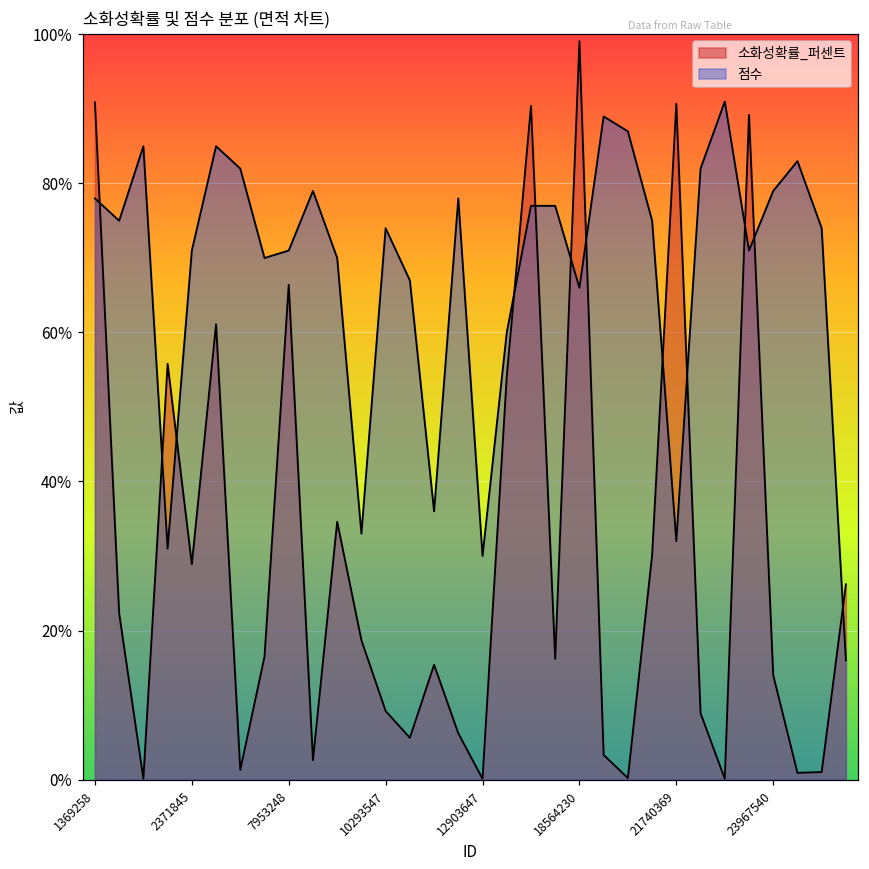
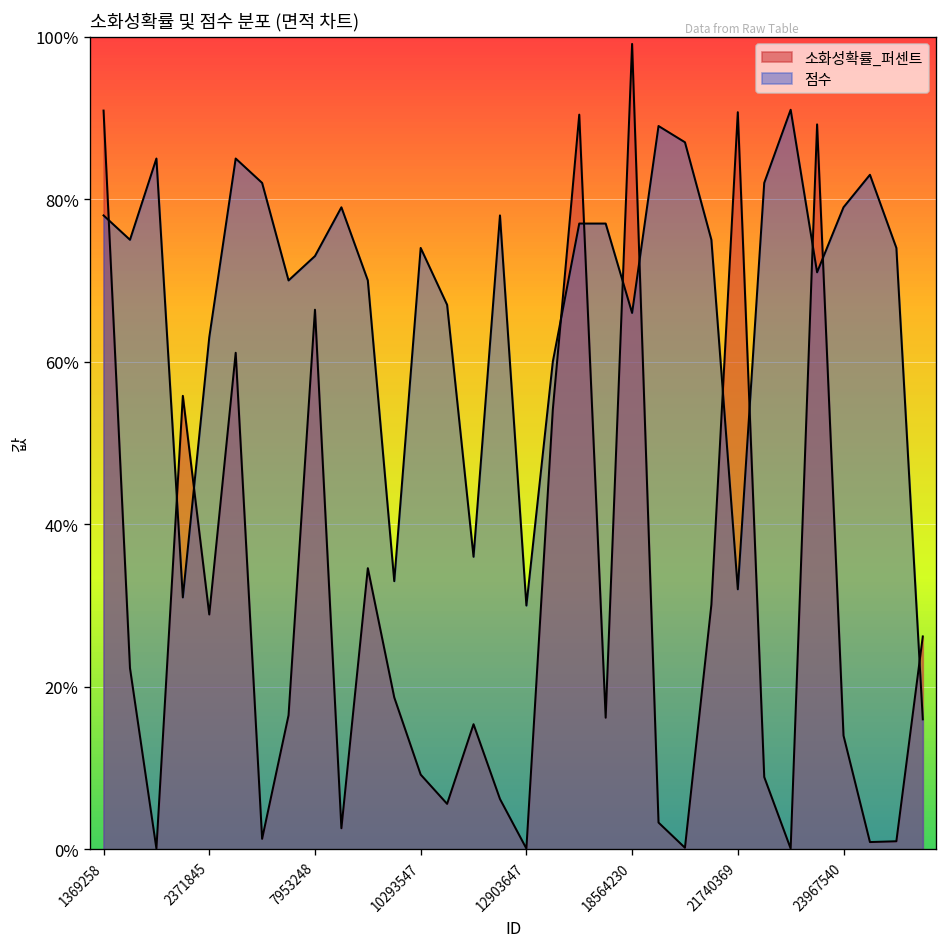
점수, 2371845: 71% -> 63%
점수, 7953248: 71% -> 73%
